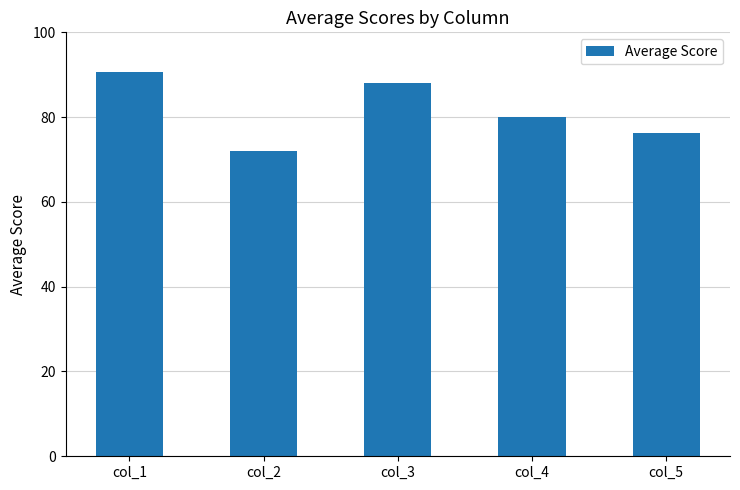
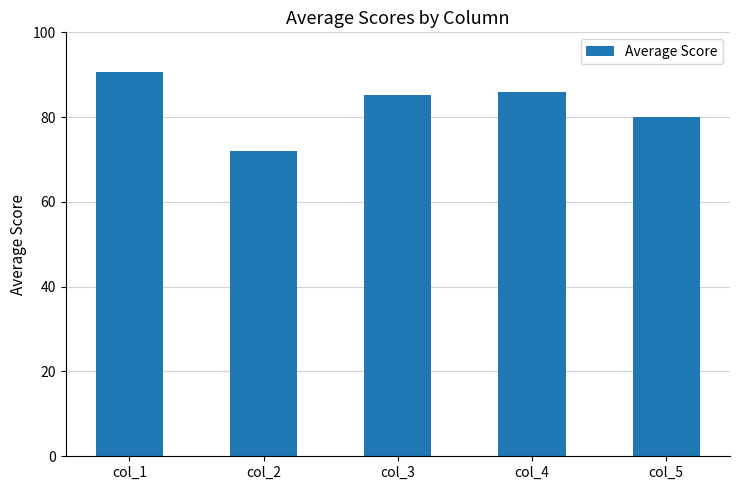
col_3: 88 -> 85
col_4: 80 -> 86
col_5: 76 -> 80
